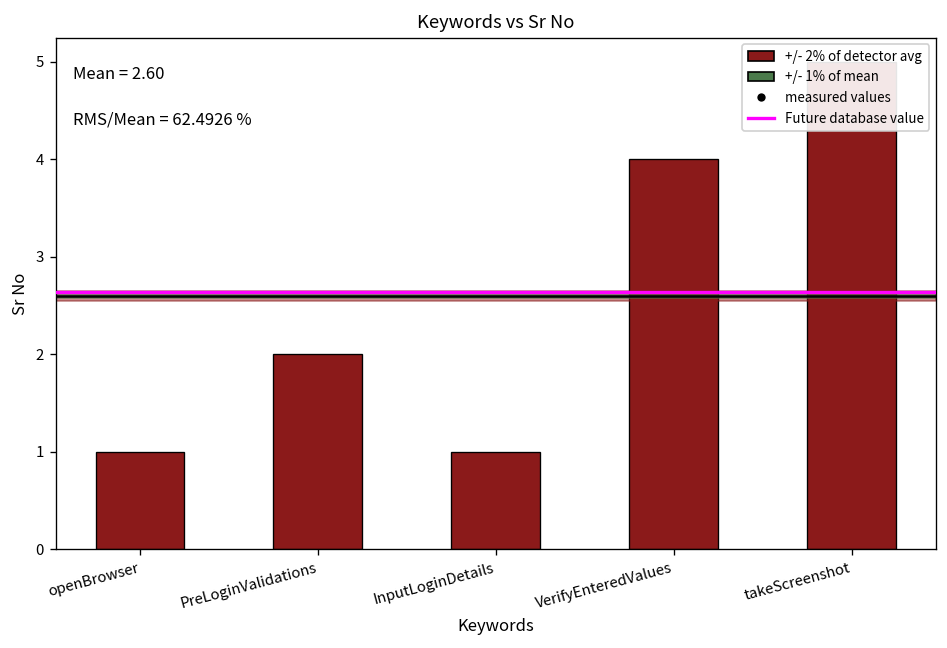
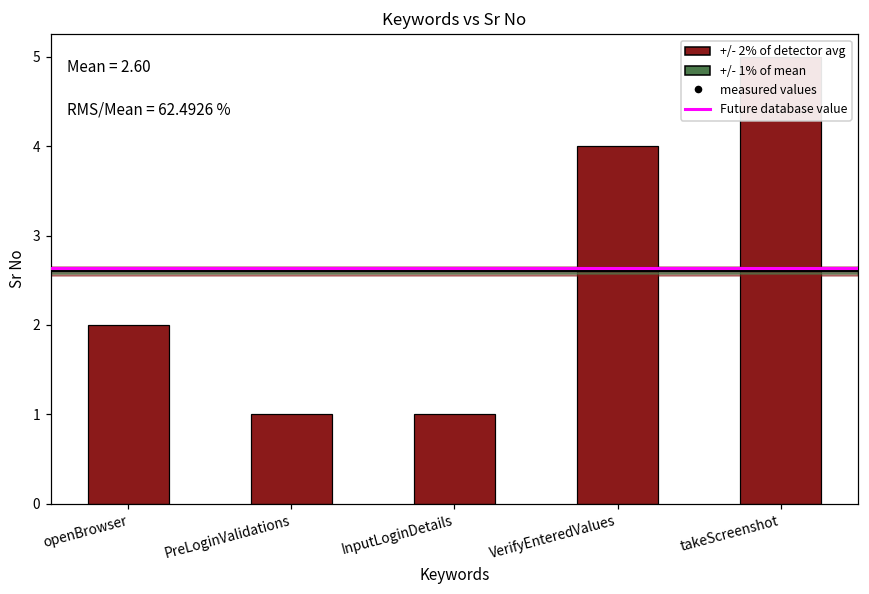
openBrowser: 1 -> 2
PreLoginValidations: 2 -> 1
